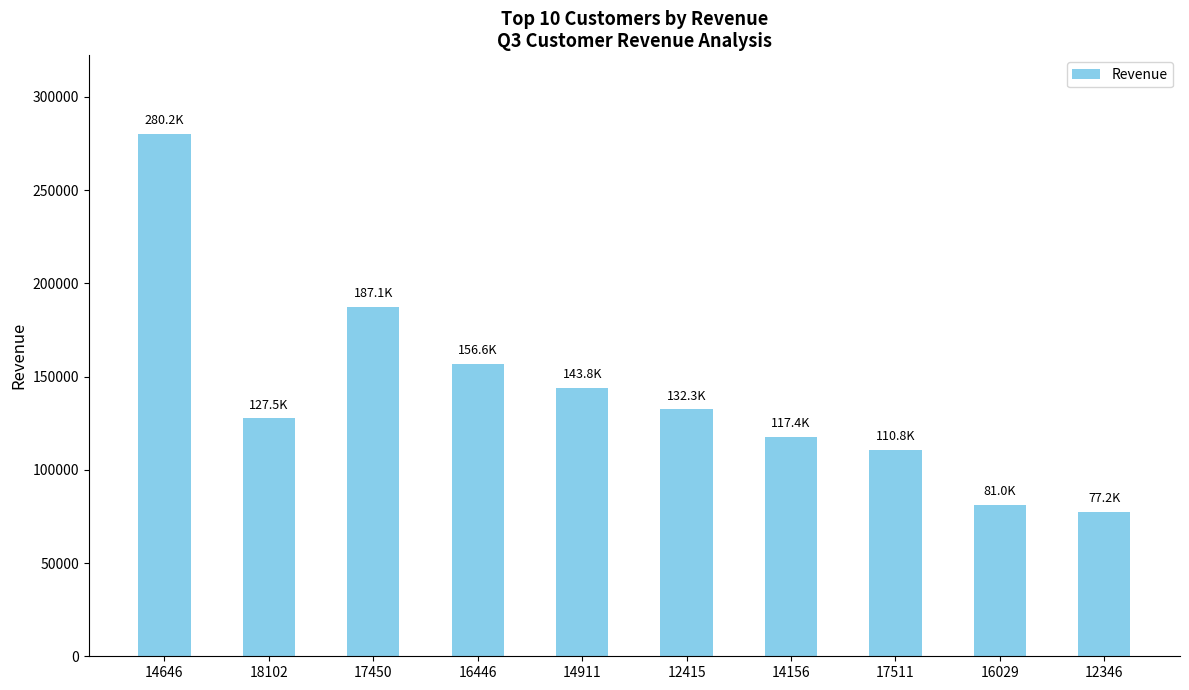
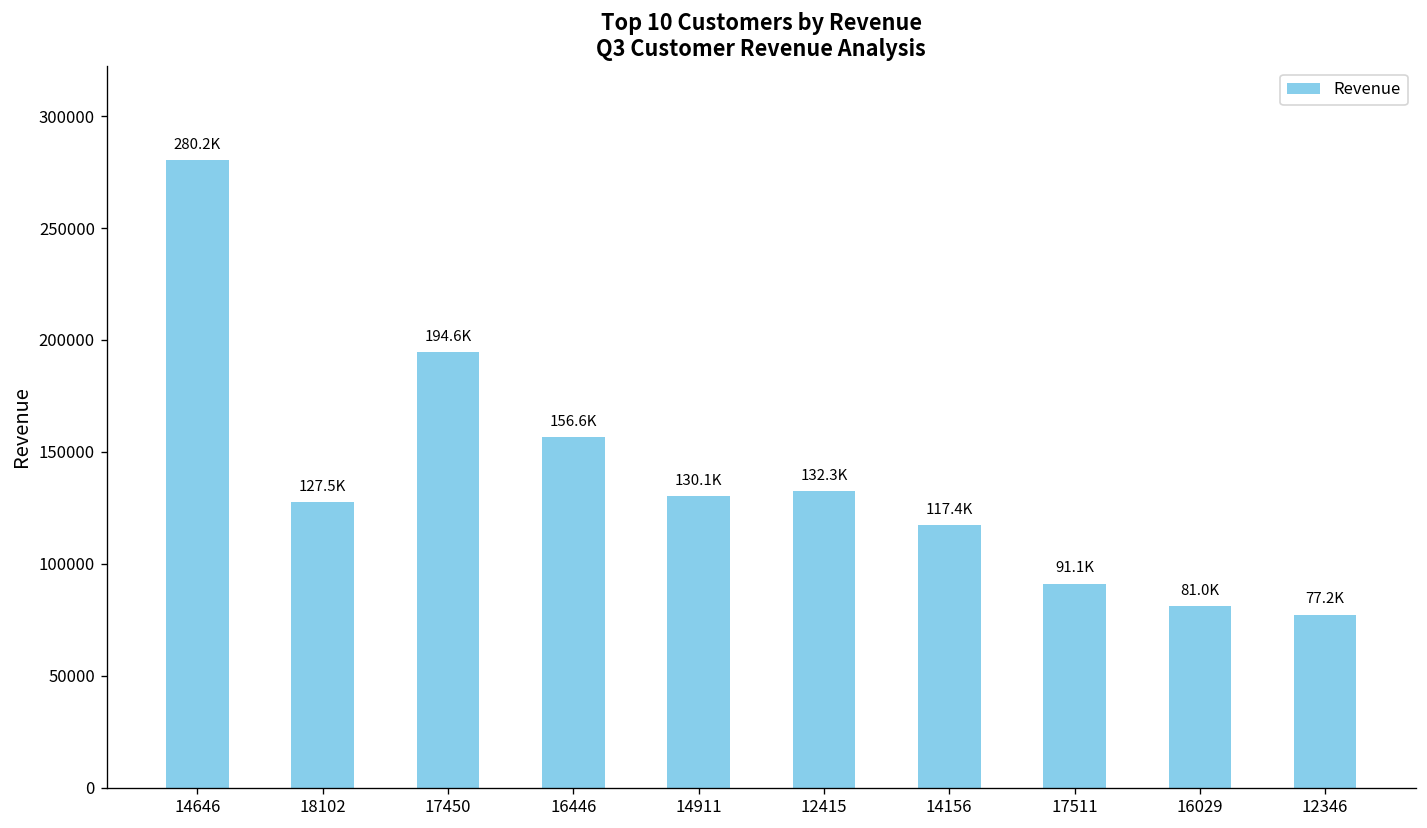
17450: 187.1K -> 194.6K
14911: 143.8K -> 130.1K
17511: 110.8K -> 91.1K
